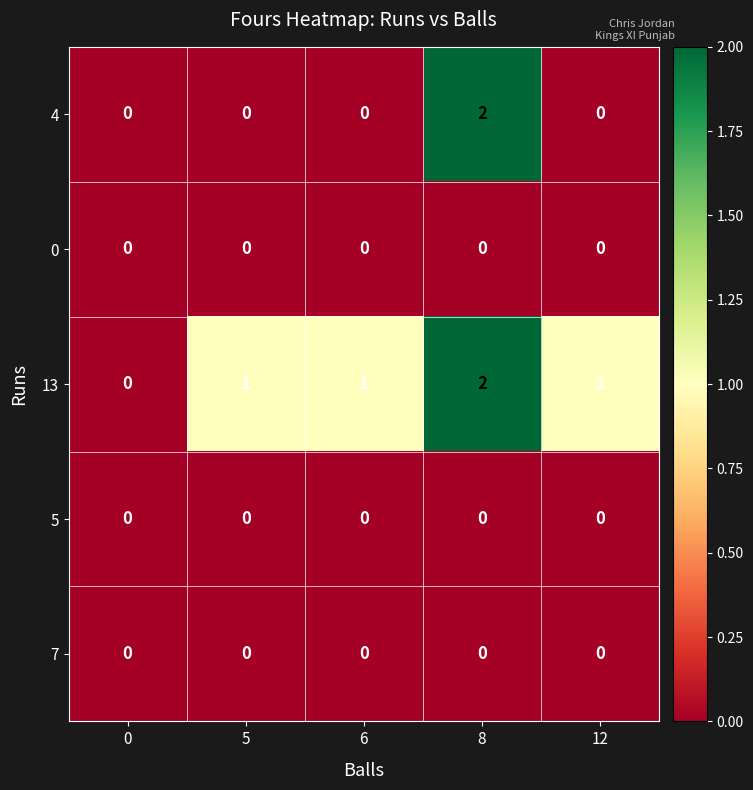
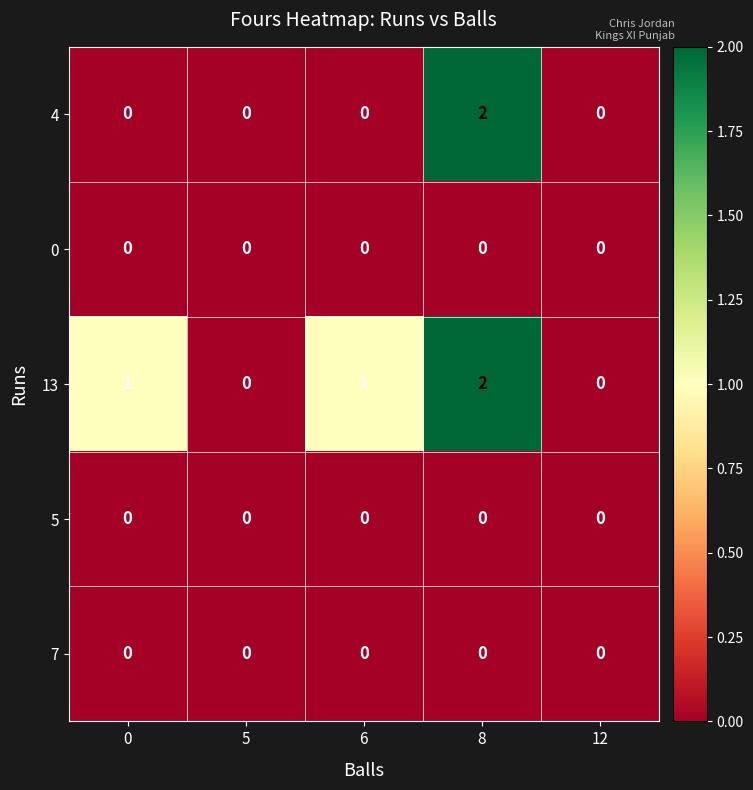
13, 0: 0 -> 1
13, 5: 1 -> 0
13, 12: 1 -> 0
